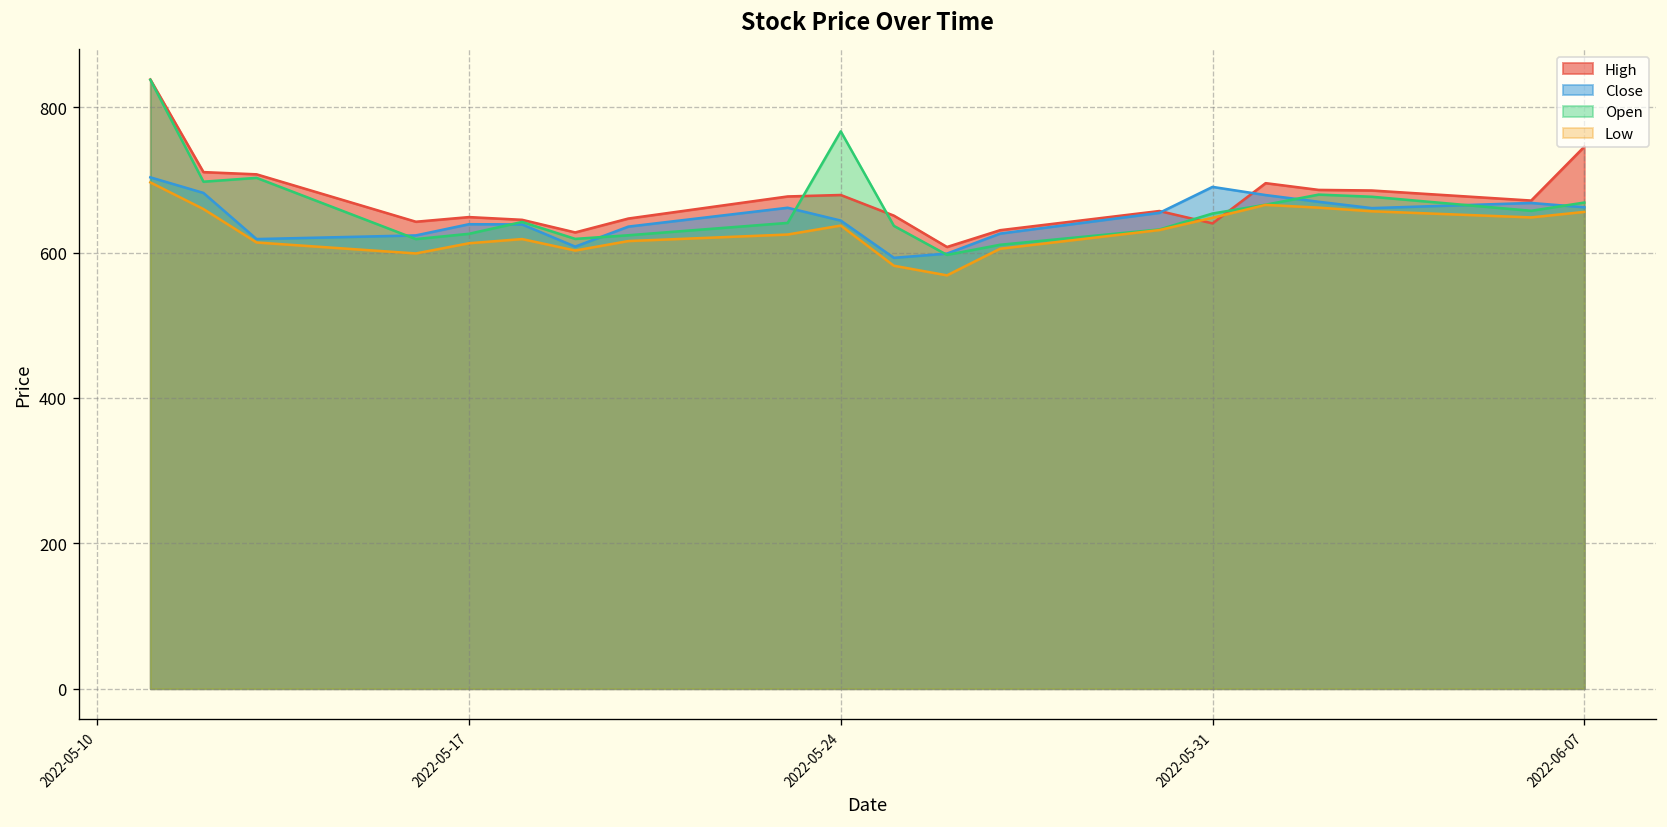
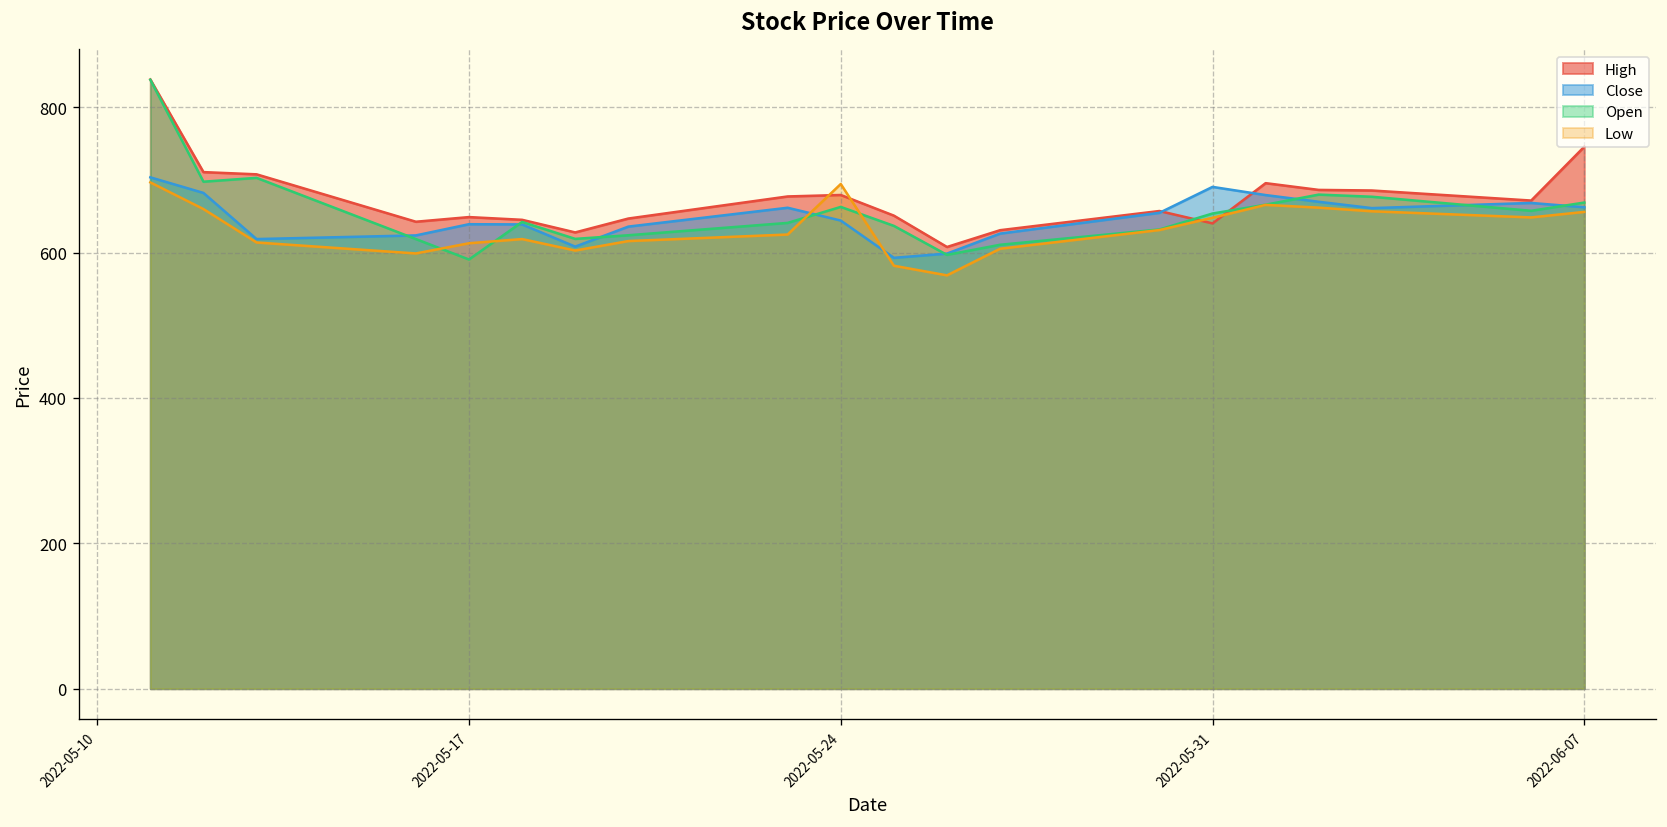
Open, 2022-05-17: 630 -> 590
Open, 2022-05-24: 770 -> 660
Low, 2022-05-24: 640 -> 690
